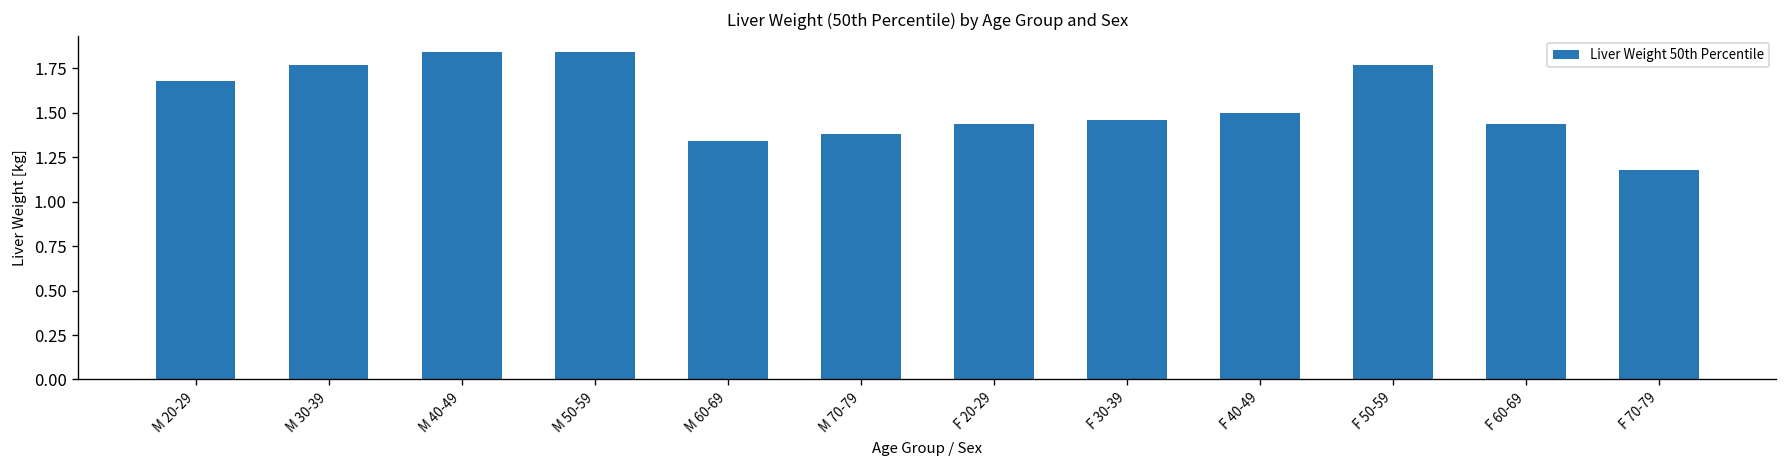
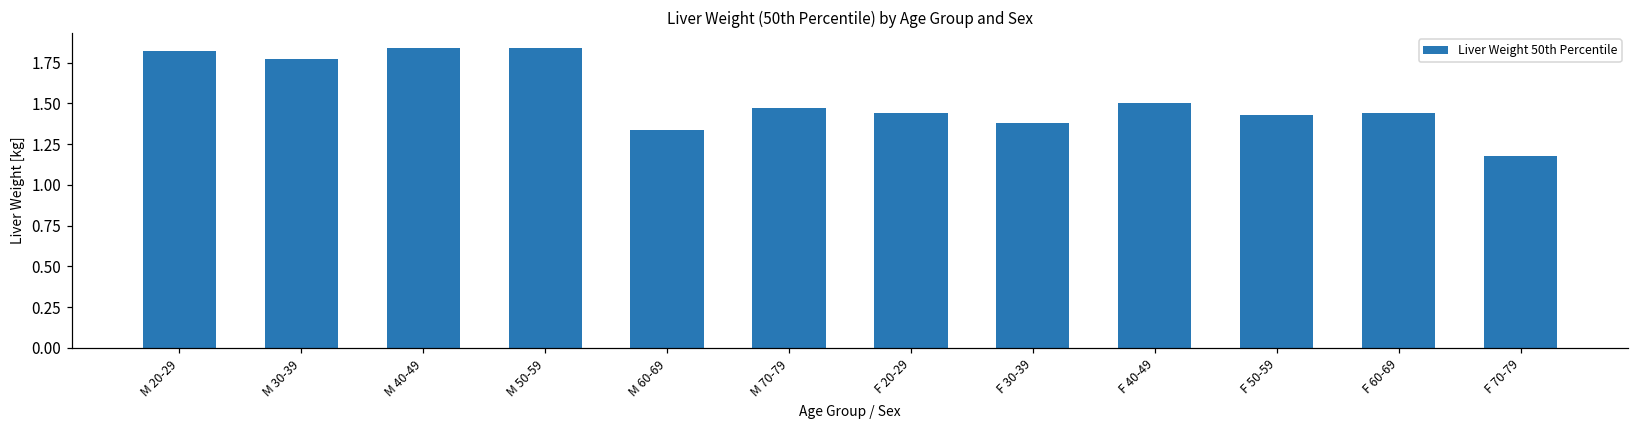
M 20-29: 1.68 -> 1.82
M 70-79: 1.38 -> 1.47
F 30-39: 1.46 -> 1.38
F 50-59: 1.77 -> 1.43
